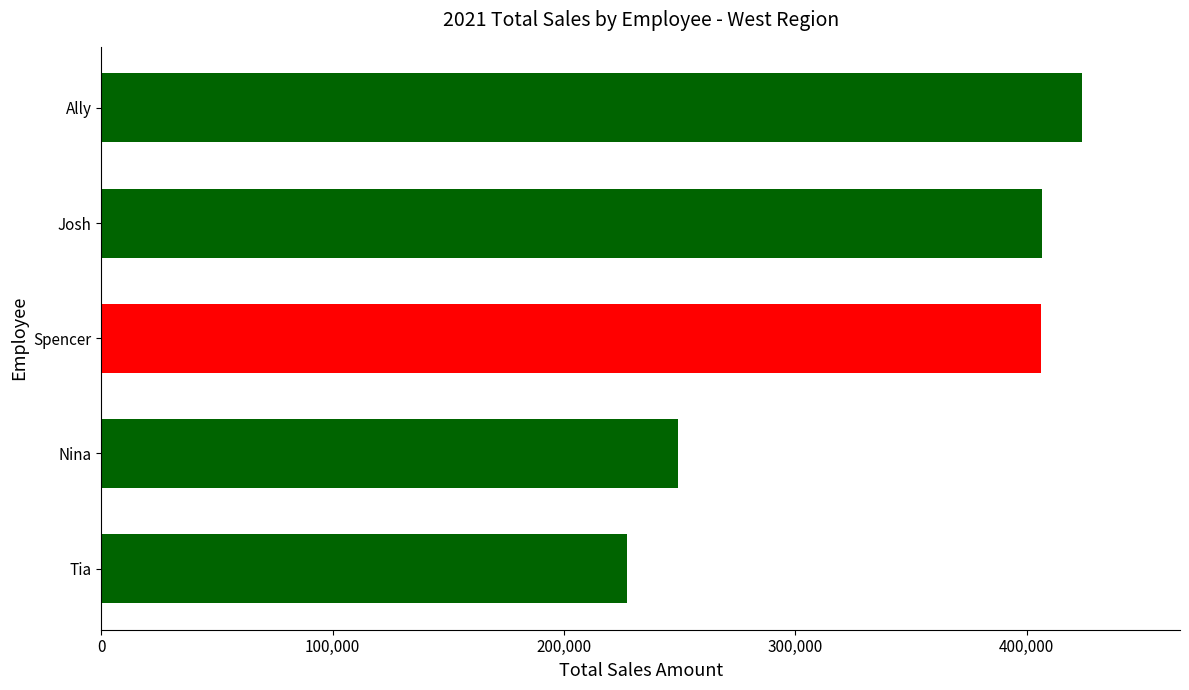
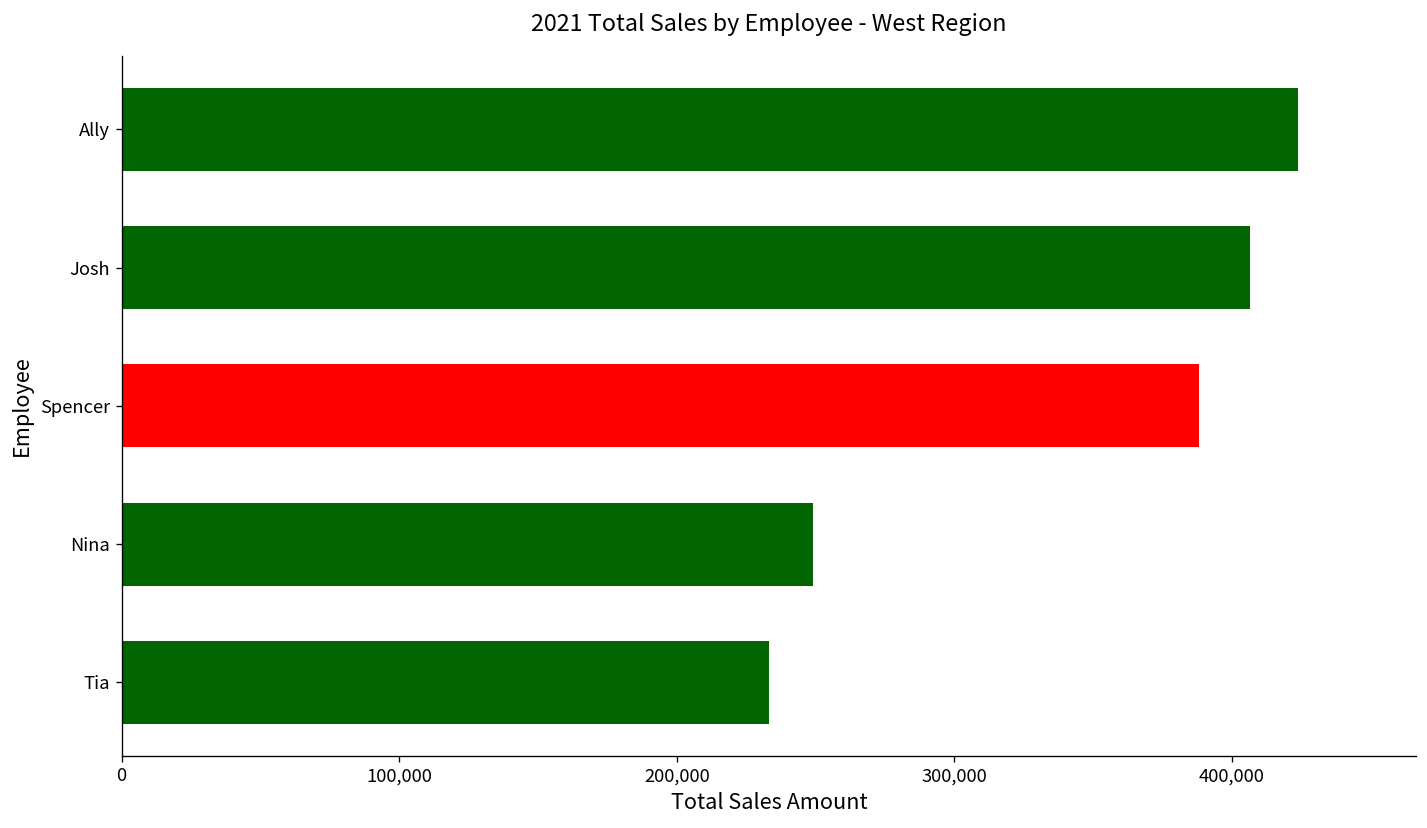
Spencer: 406,000 -> 388,000
Tia: 227,000 -> 233,000
